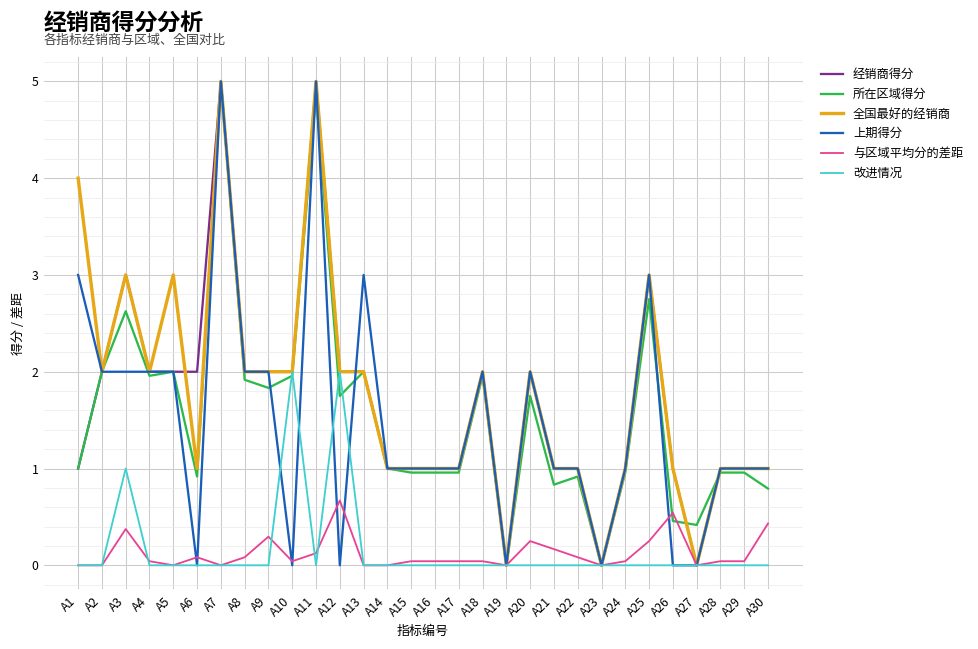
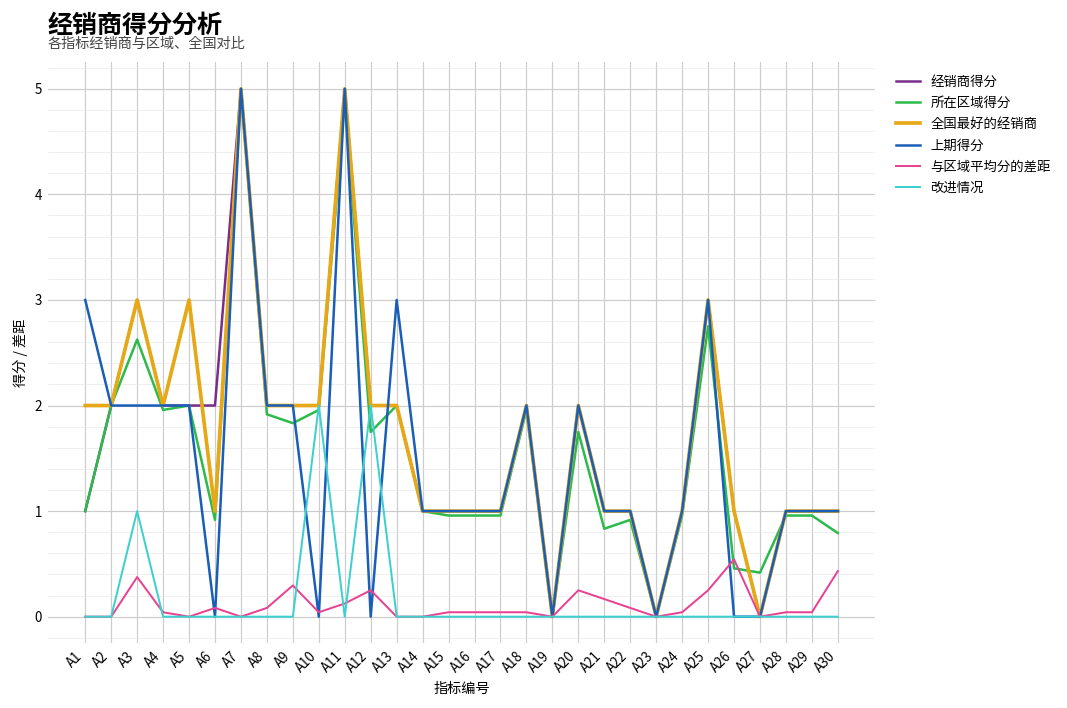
全国最好的经销商, A1: 4 -> 2
与区域平均分的差距, A12: 0.7 -> 0.3
